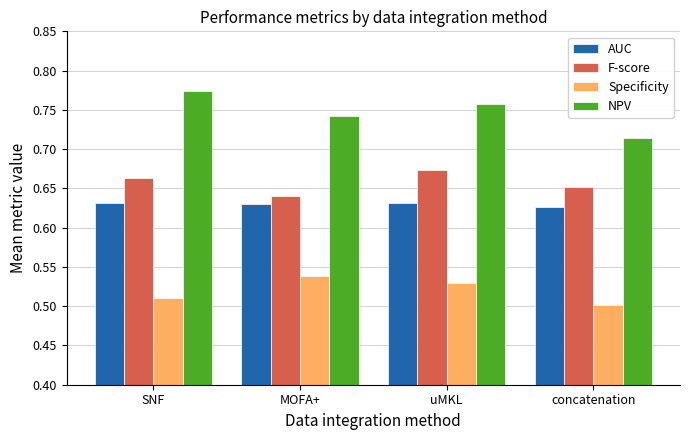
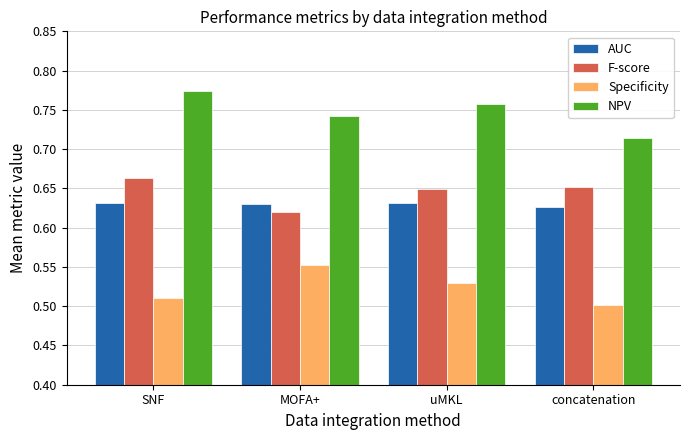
F-score, MOFA+: 0.64 -> 0.62
Specificity, MOFA+: 0.54 -> 0.55
F-score, uMKL: 0.67 -> 0.65
